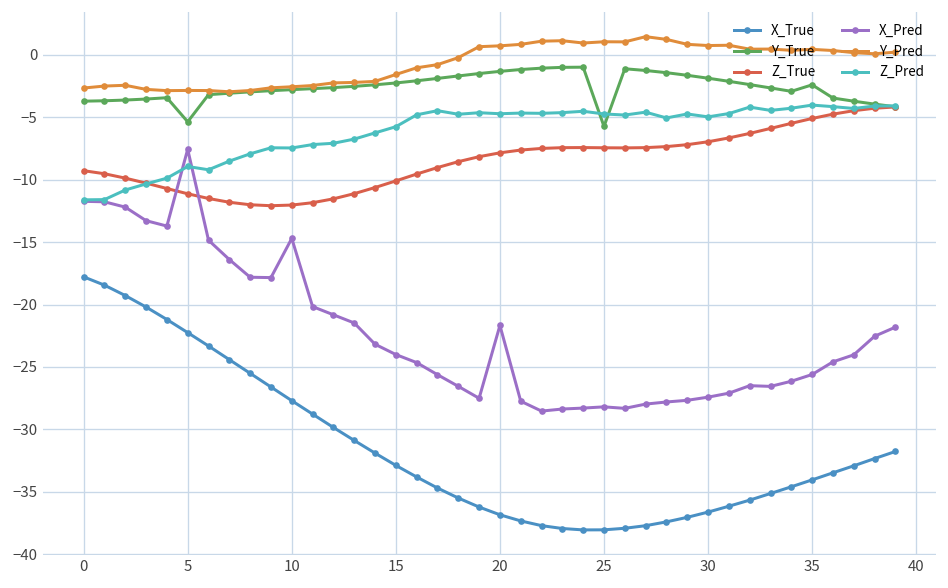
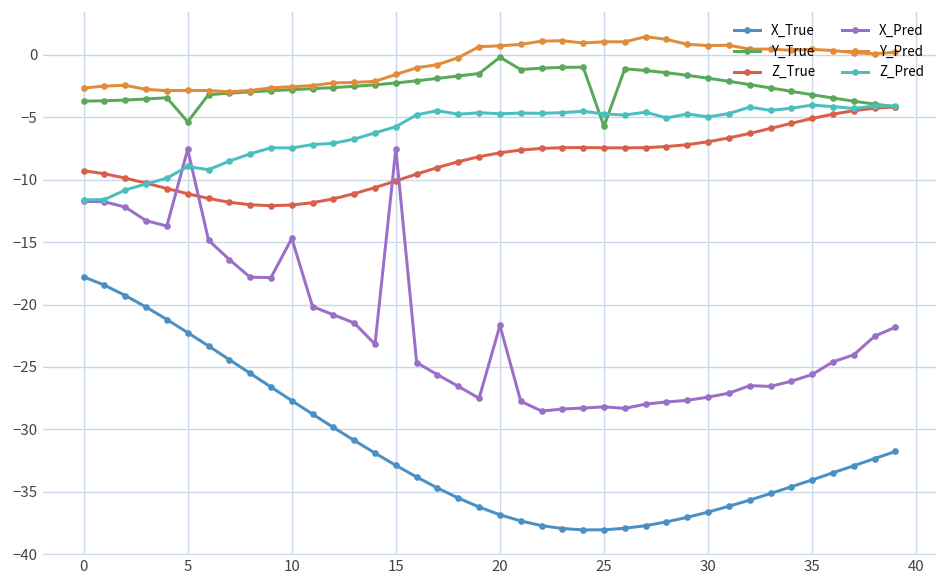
X_Pred, 15: -24.0 -> -7.5
Y_True, 20: -1.3 -> -0.2
Y_True, 35: -2.4 -> -3.2
